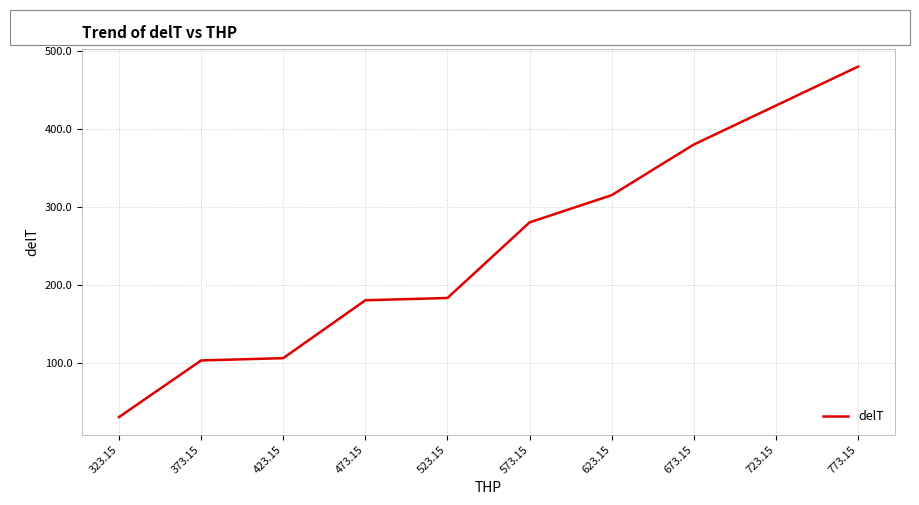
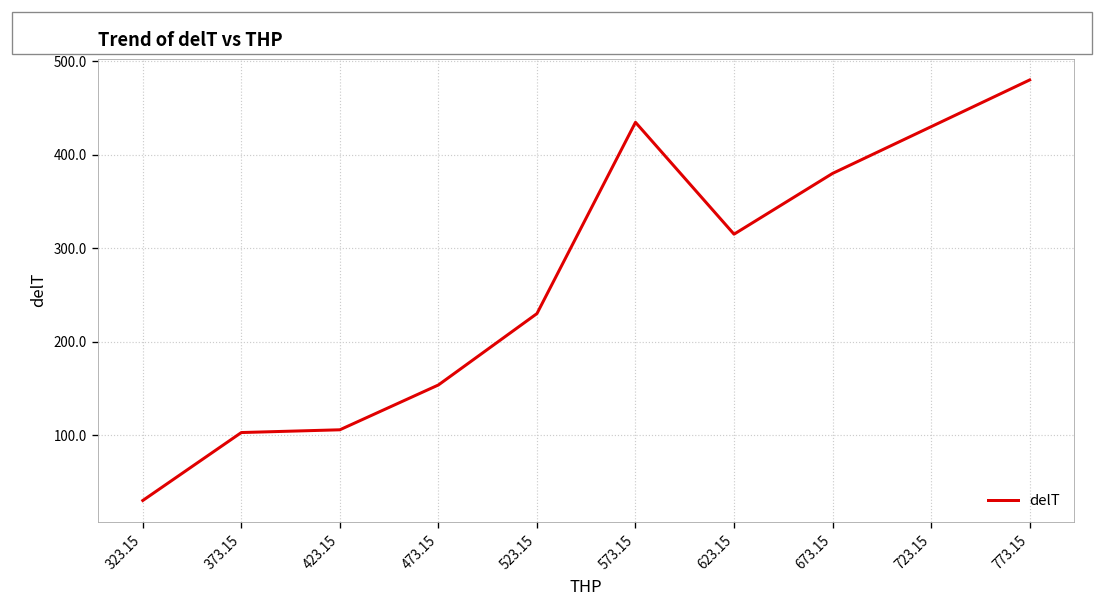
473.15: 180 -> 150
523.15: 180 -> 230
573.15: 280 -> 430
